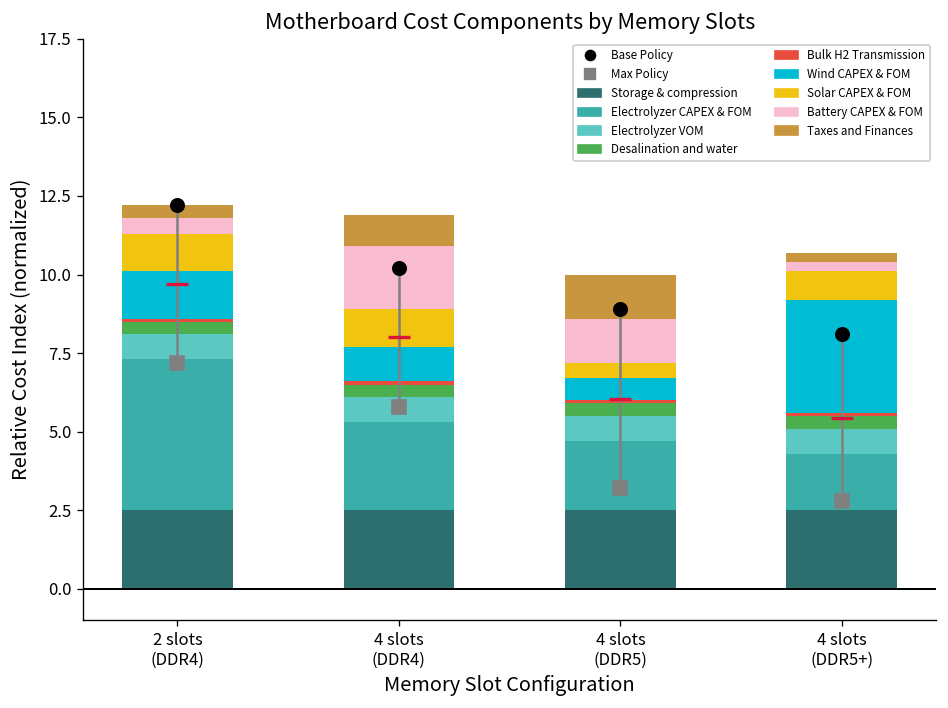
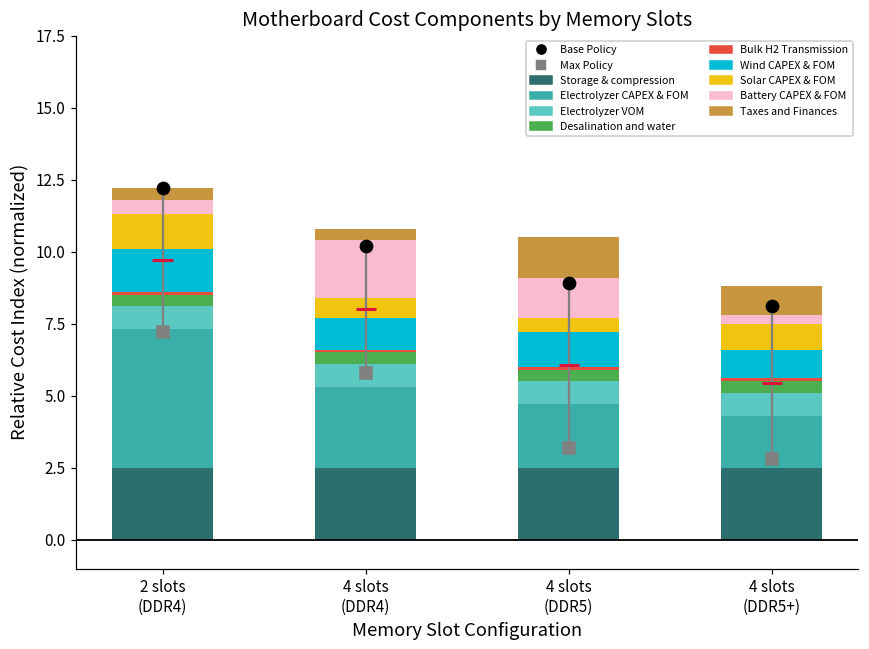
Solar CAPEX & FOM, 4 slots (DDR4): 1.2 -> 0.7
Taxes and Finances, 4 slots (DDR4): 1.0 -> 0.4
Wind CAPEX & FOM, 4 slots (DDR5): 0.7 -> 1.2
Wind CAPEX & FOM, 4 slots (DDR5+): 3.6 -> 1.0
Taxes and Finances, 4 slots (DDR5+): 0.3 -> 1.0
